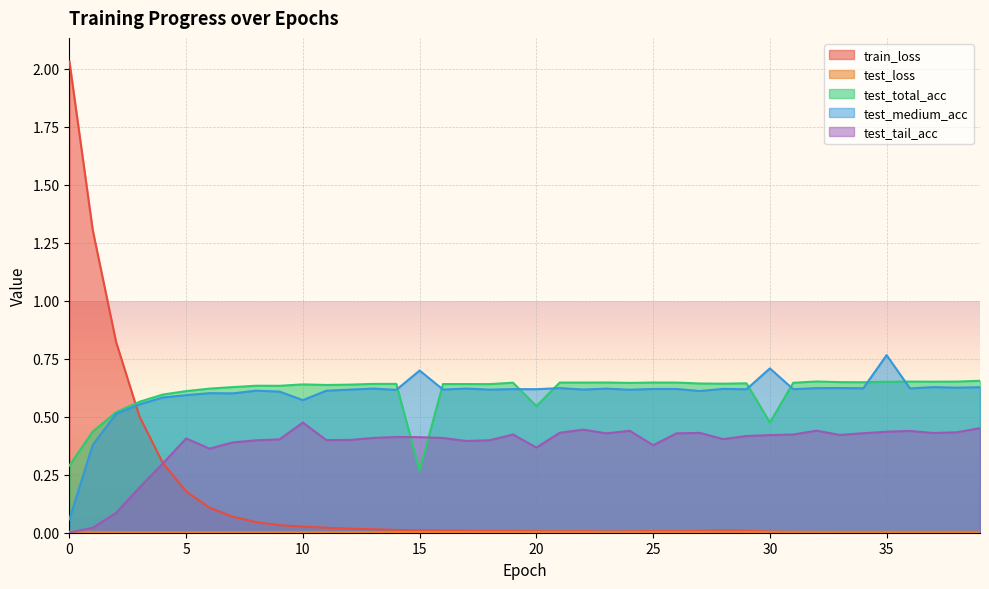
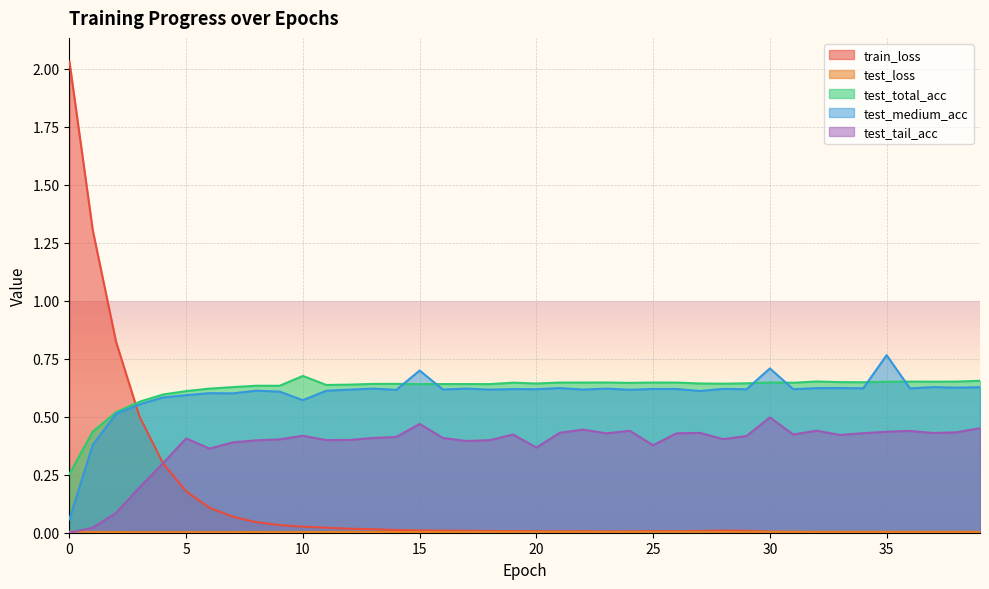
test_total_acc, 0: 0.29 -> 0.25
test_total_acc, 10: 0.64 -> 0.68
test_tail_acc, 10: 0.48 -> 0.42
test_total_acc, 15: 0.27 -> 0.64
test_tail_acc, 15: 0.41 -> 0.47
test_total_acc, 20: 0.55 -> 0.64
test_total_acc, 30: 0.48 -> 0.65
test_tail_acc, 30: 0.42 -> 0.50
